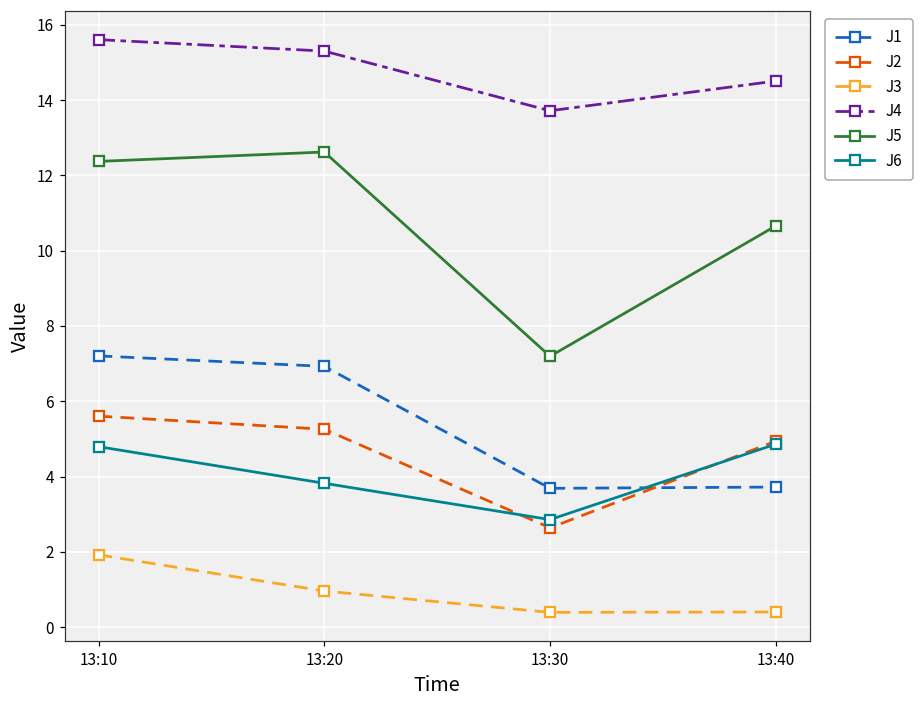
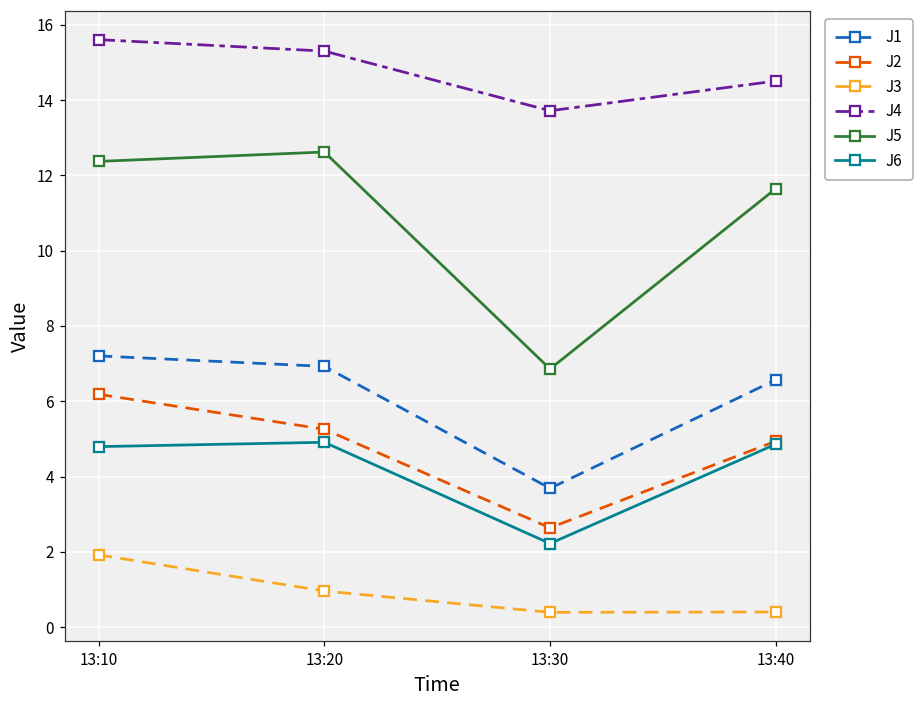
J2, 13:10: 5.6 -> 6.2
J6, 13:20: 3.8 -> 4.9
J5, 13:30: 7.2 -> 6.9
J6, 13:30: 2.9 -> 2.2
J1, 13:40: 3.7 -> 6.6
J5, 13:40: 10.7 -> 11.7
